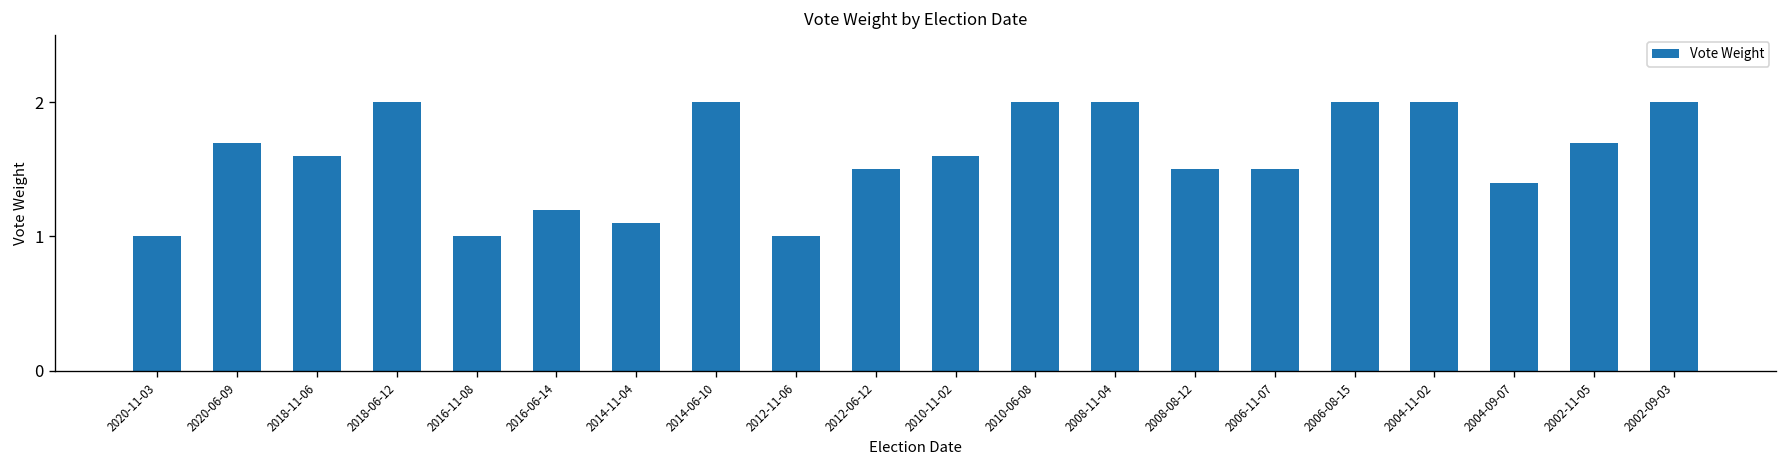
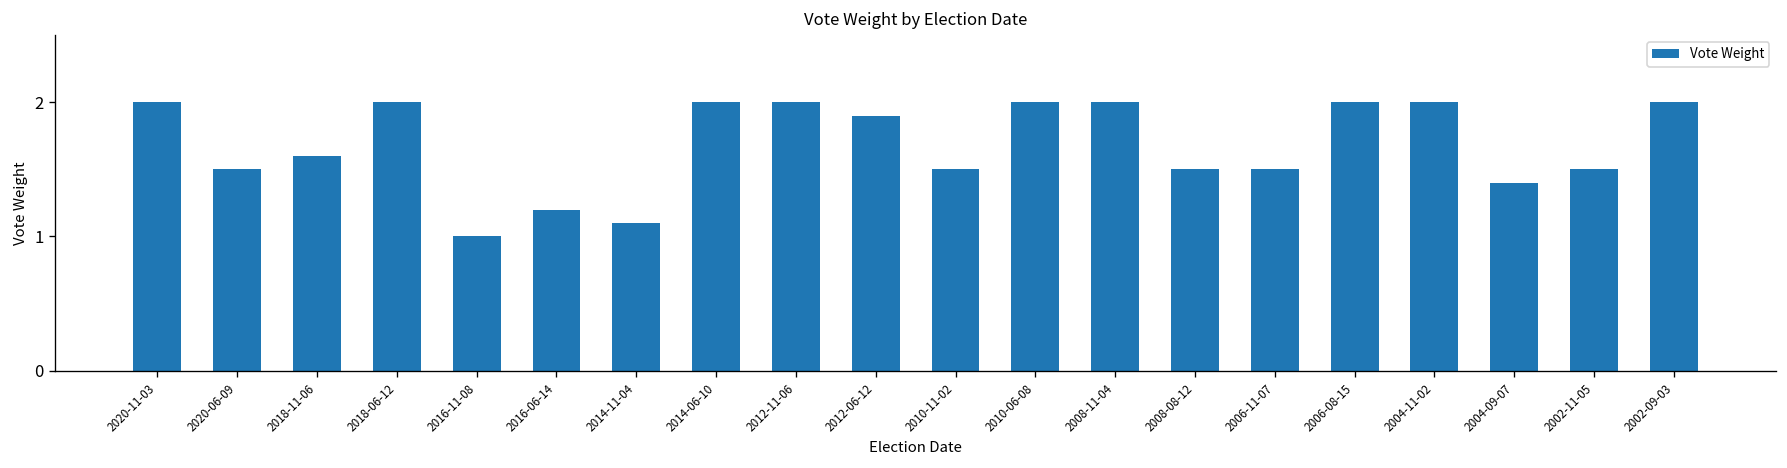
2020-11-03: 1 -> 2
2020-06-09: 1.7 -> 1.5
2012-11-06: 1 -> 2
2012-06-12: 1.5 -> 1.9
2010-11-02: 1.6 -> 1.5
2002-11-05: 1.7 -> 1.5
